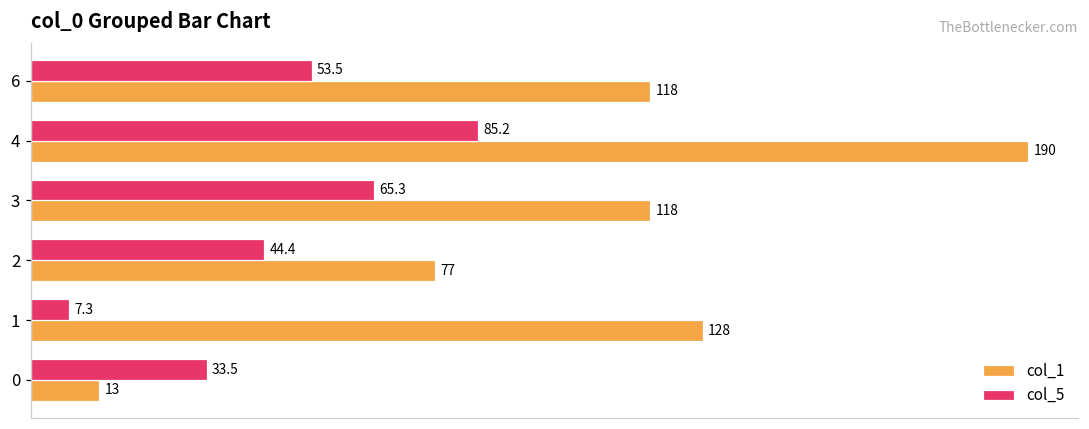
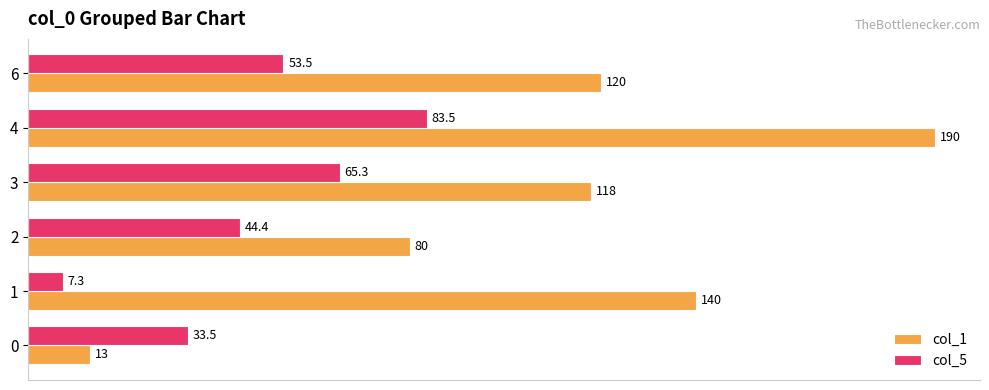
col_1, 6: 118 -> 120
col_5, 4: 85.2 -> 83.5
col_1, 2: 77 -> 80
col_1, 1: 128 -> 140
